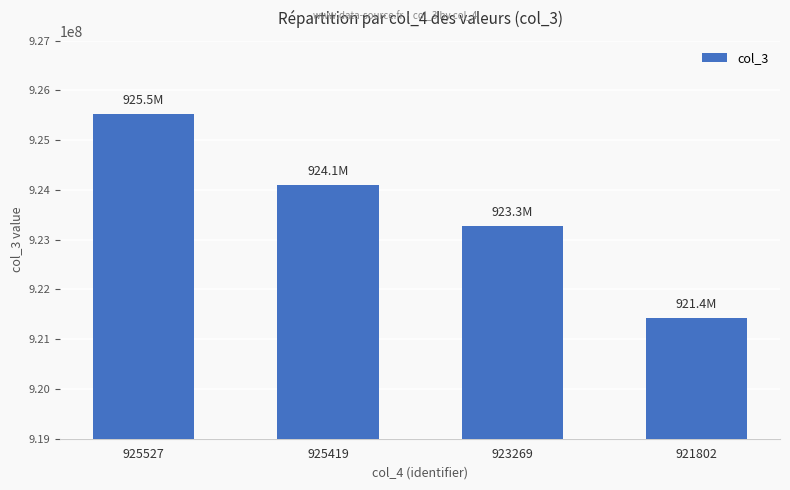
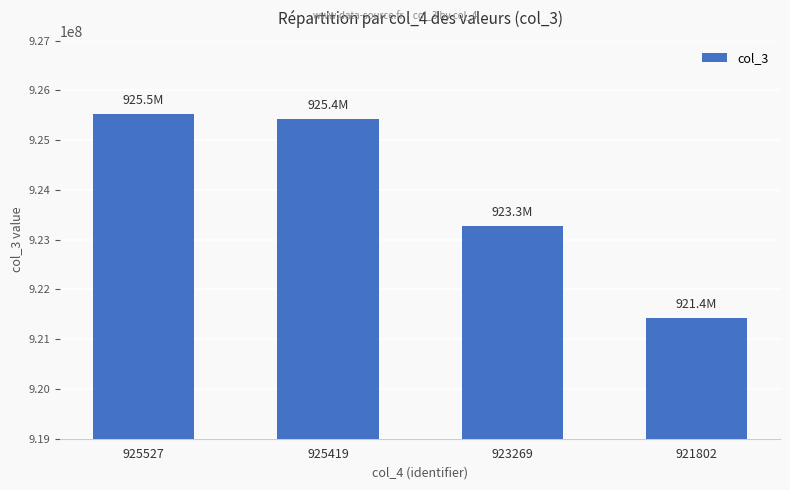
925419: 924.1M -> 925.4M
